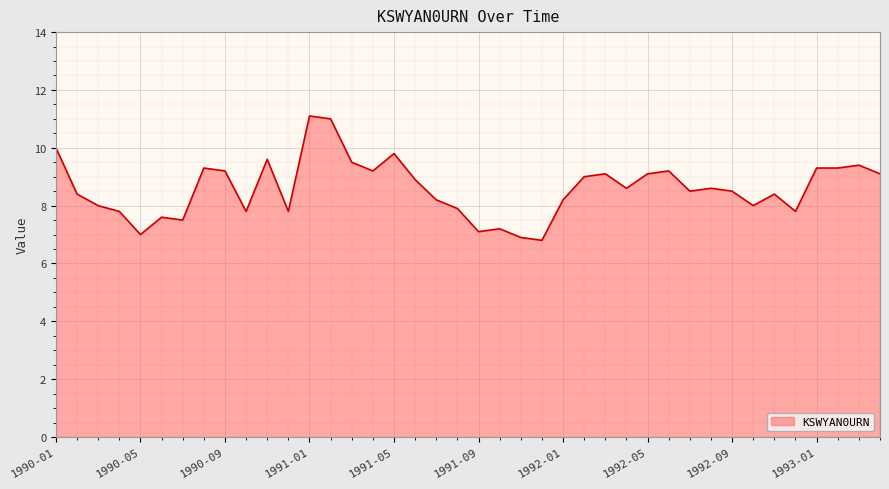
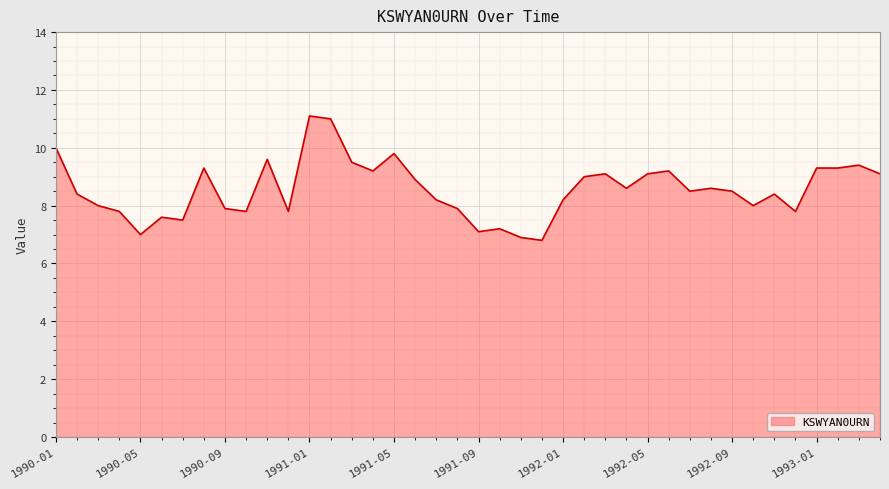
1990-09: 9.2 -> 7.9
